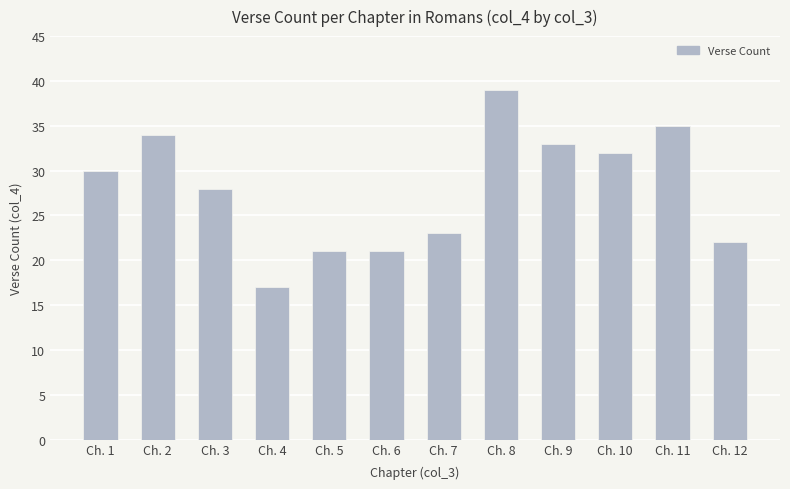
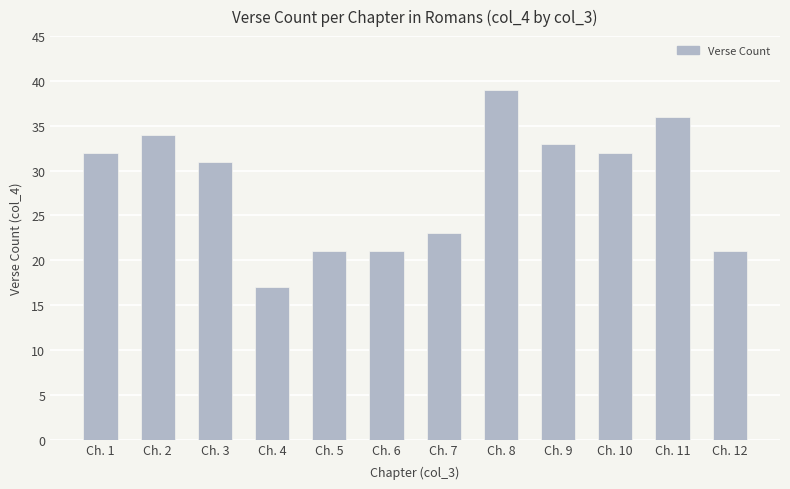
Ch. 1: 30 -> 32
Ch. 3: 28 -> 31
Ch. 11: 35 -> 36
Ch. 12: 22 -> 21
